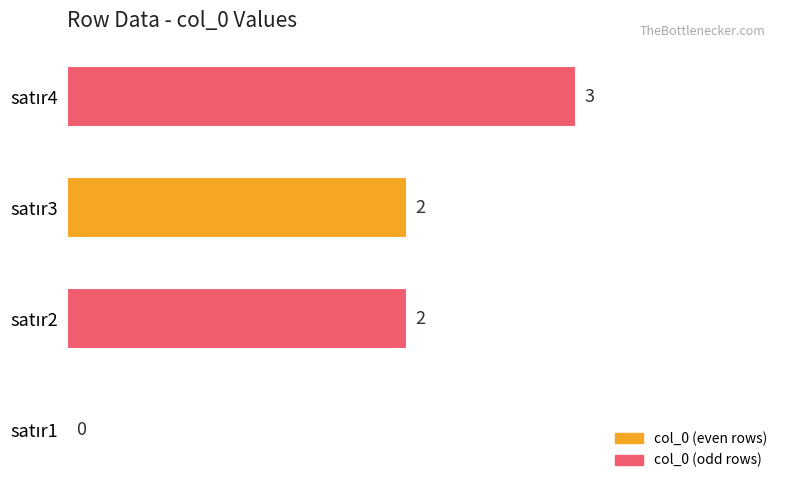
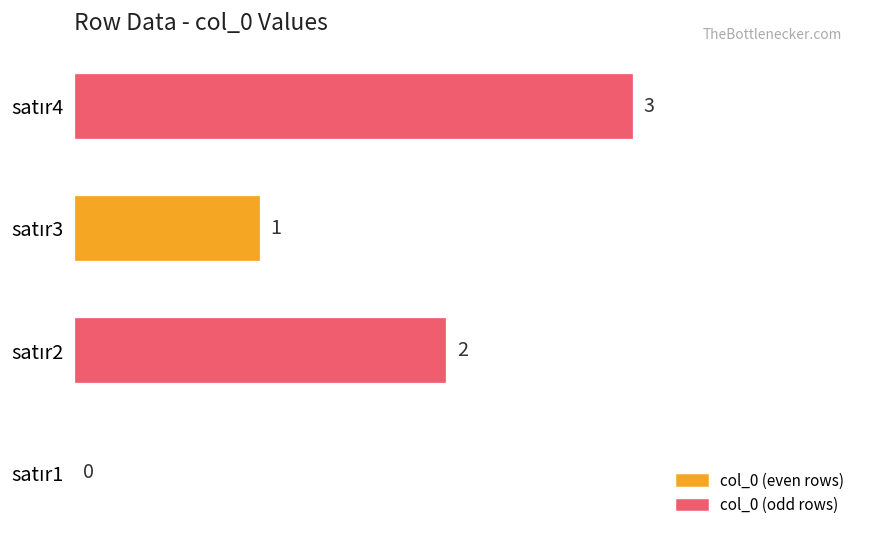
satır3: 2 -> 1
